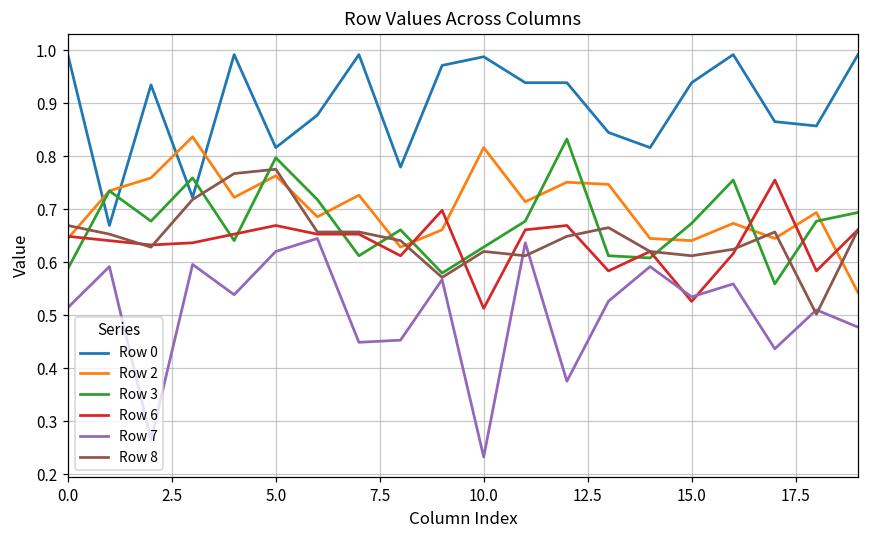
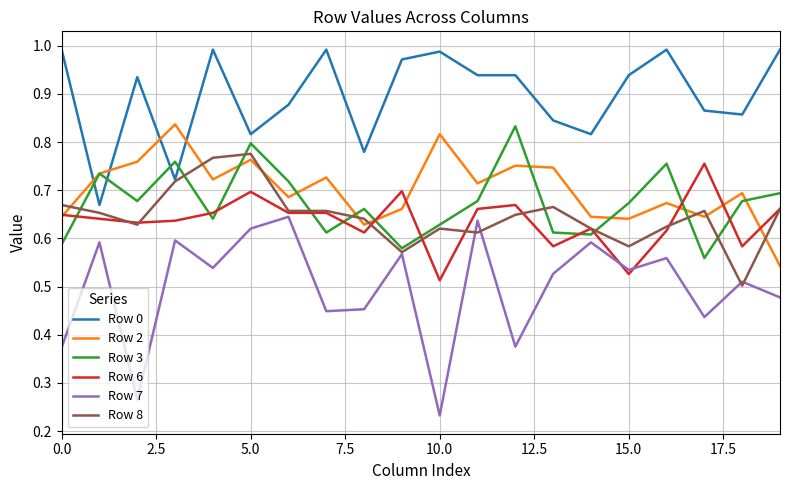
Row 7, 0.0: 0.51 -> 0.37
Row 6, 5.0: 0.67 -> 0.70
Row 8, 15.0: 0.61 -> 0.58
